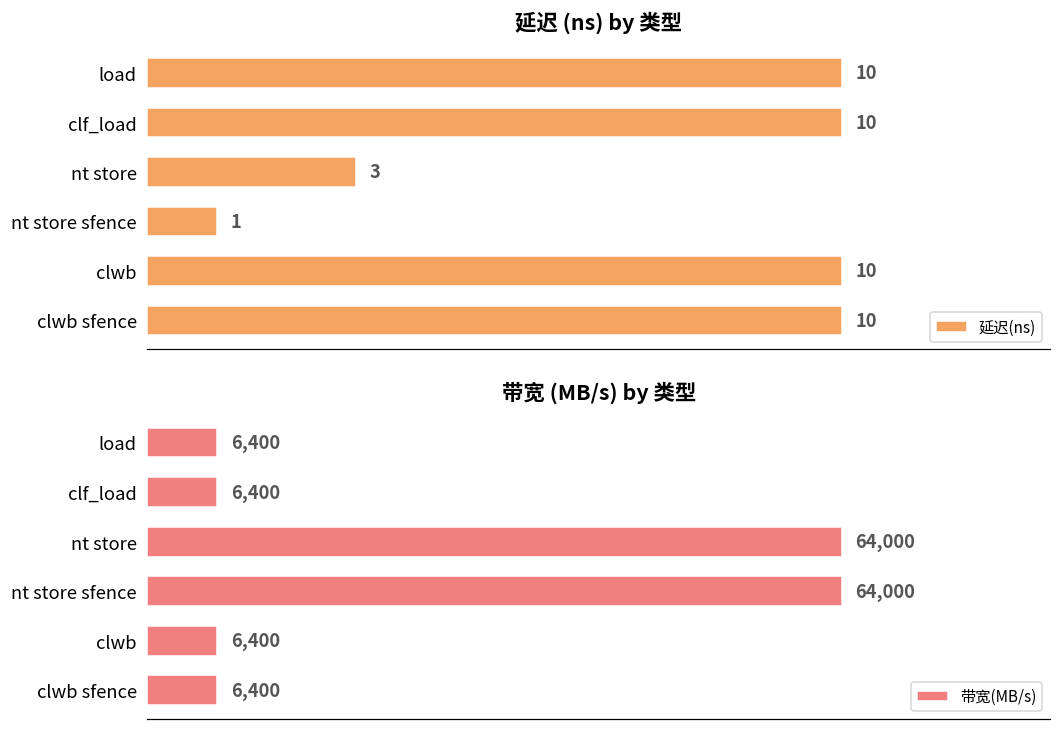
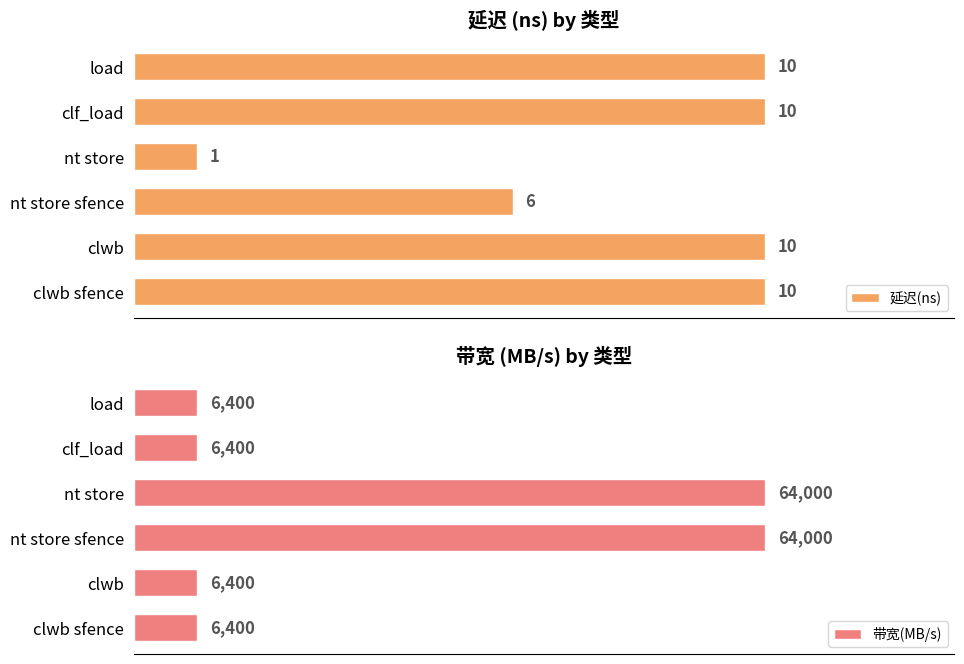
延迟 (ns) by 类型, nt store: 3 -> 1
延迟 (ns) by 类型, nt store sfence: 1 -> 6
